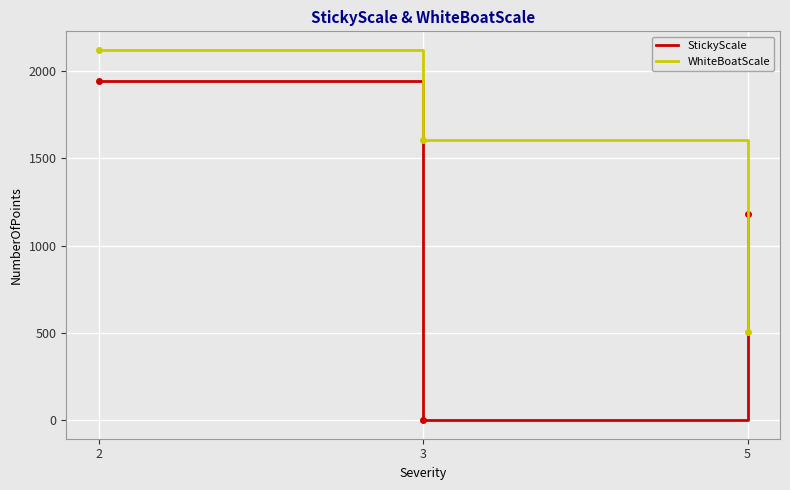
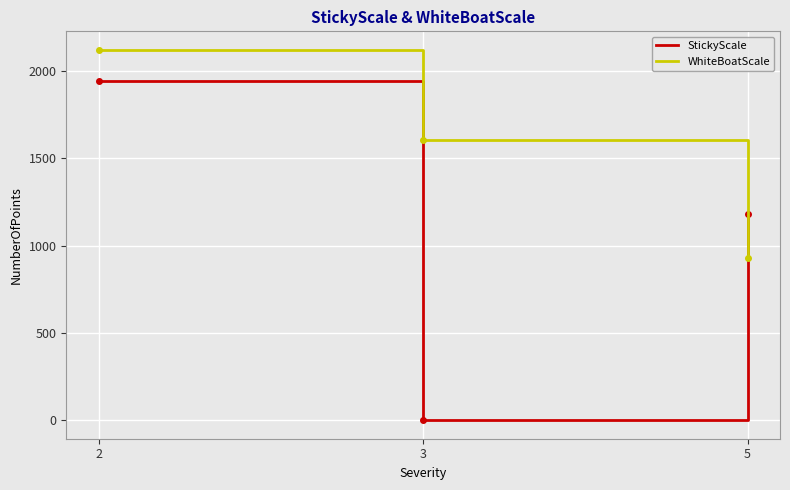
WhiteBoatScale, 5: 510 -> 930
